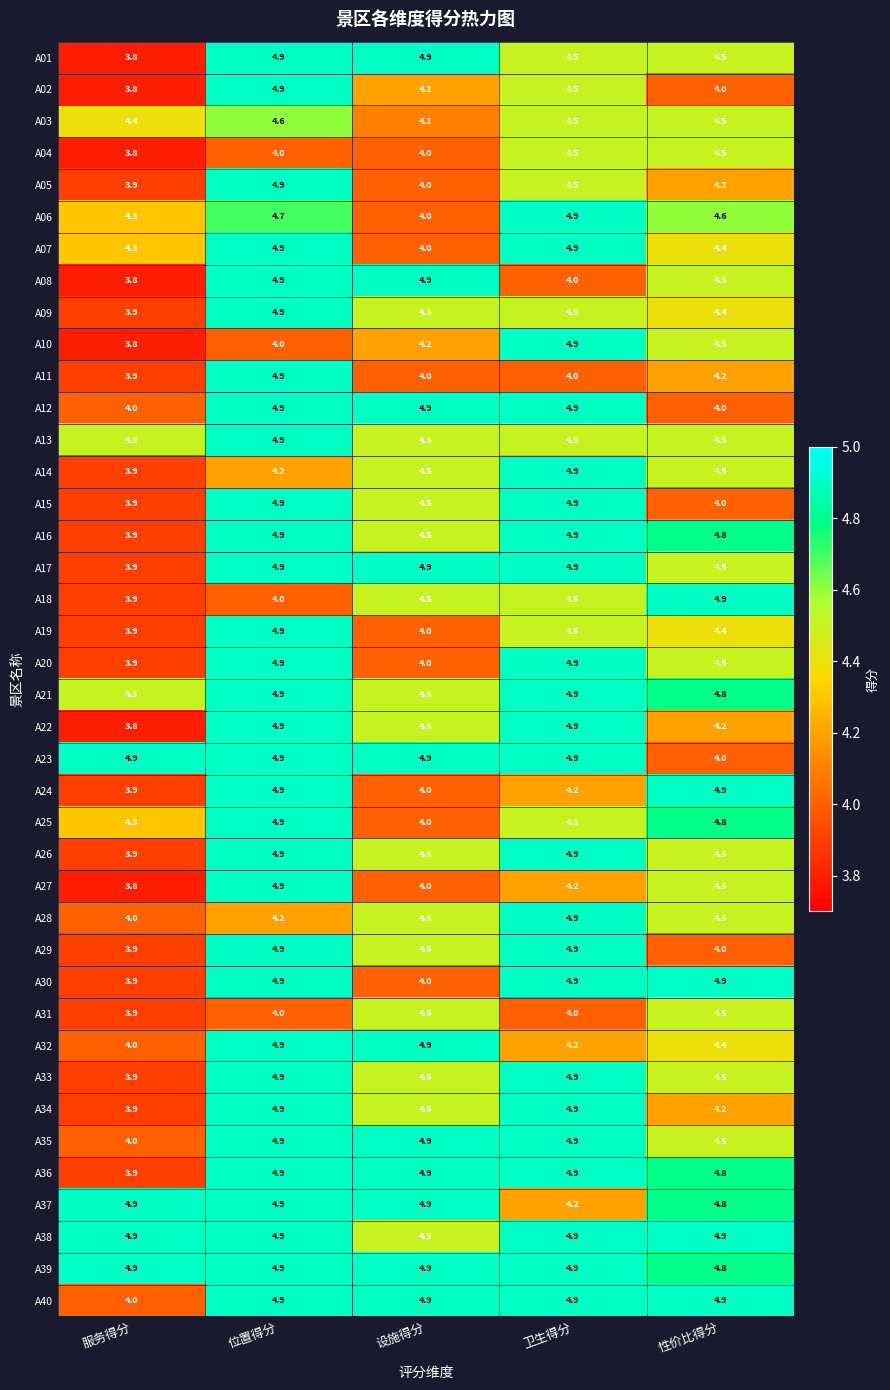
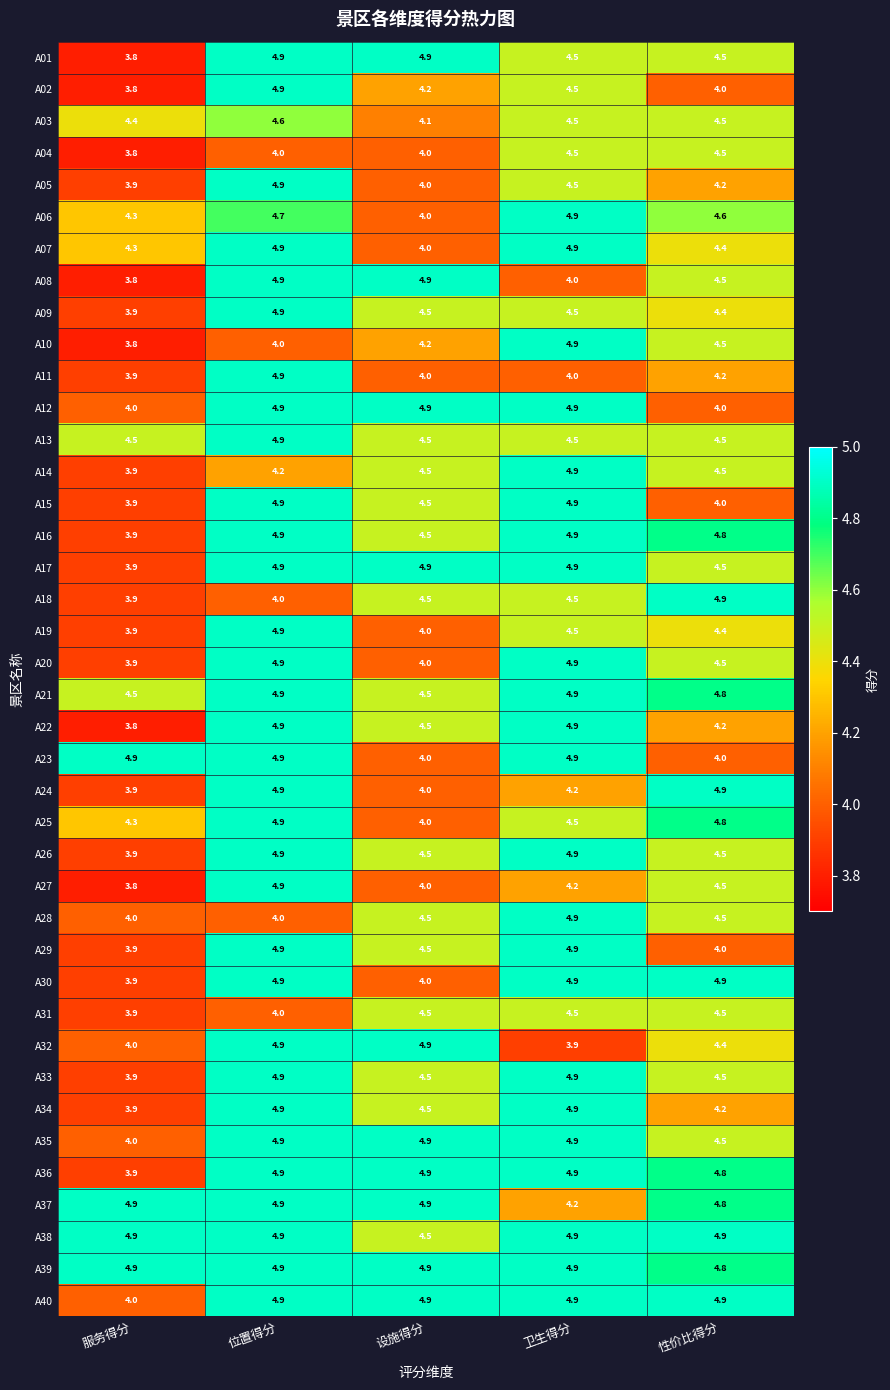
A23, 设施得分: 4.9 -> 4.0
A28, 位置得分: 4.2 -> 4.0
A31, 卫生得分: 4.0 -> 4.5
A32, 卫生得分: 4.2 -> 3.9
